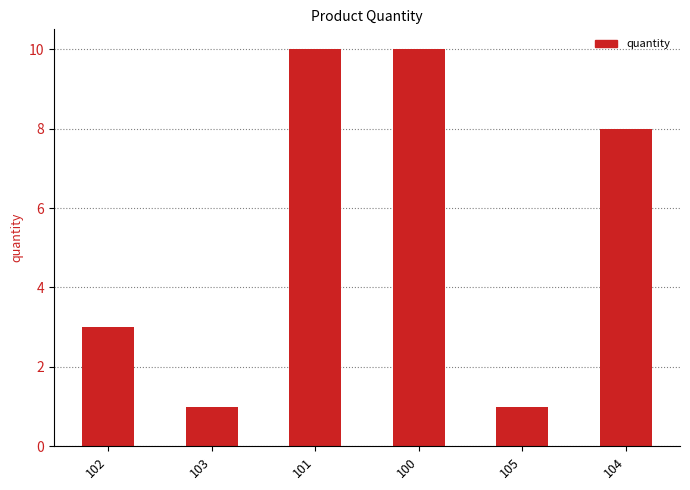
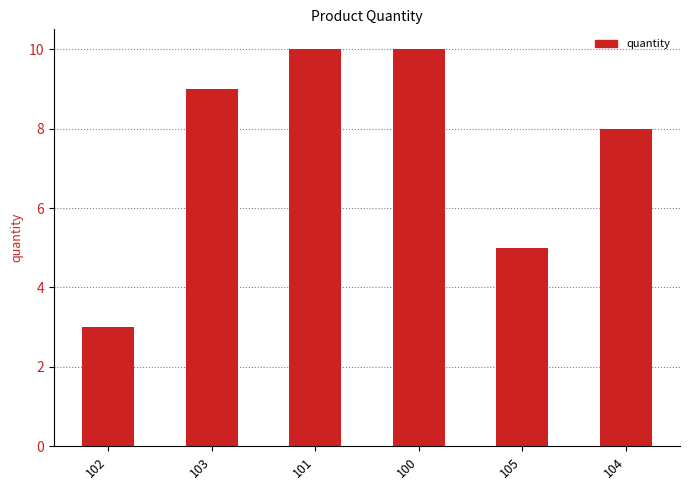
103: 1 -> 9
105: 1 -> 5
